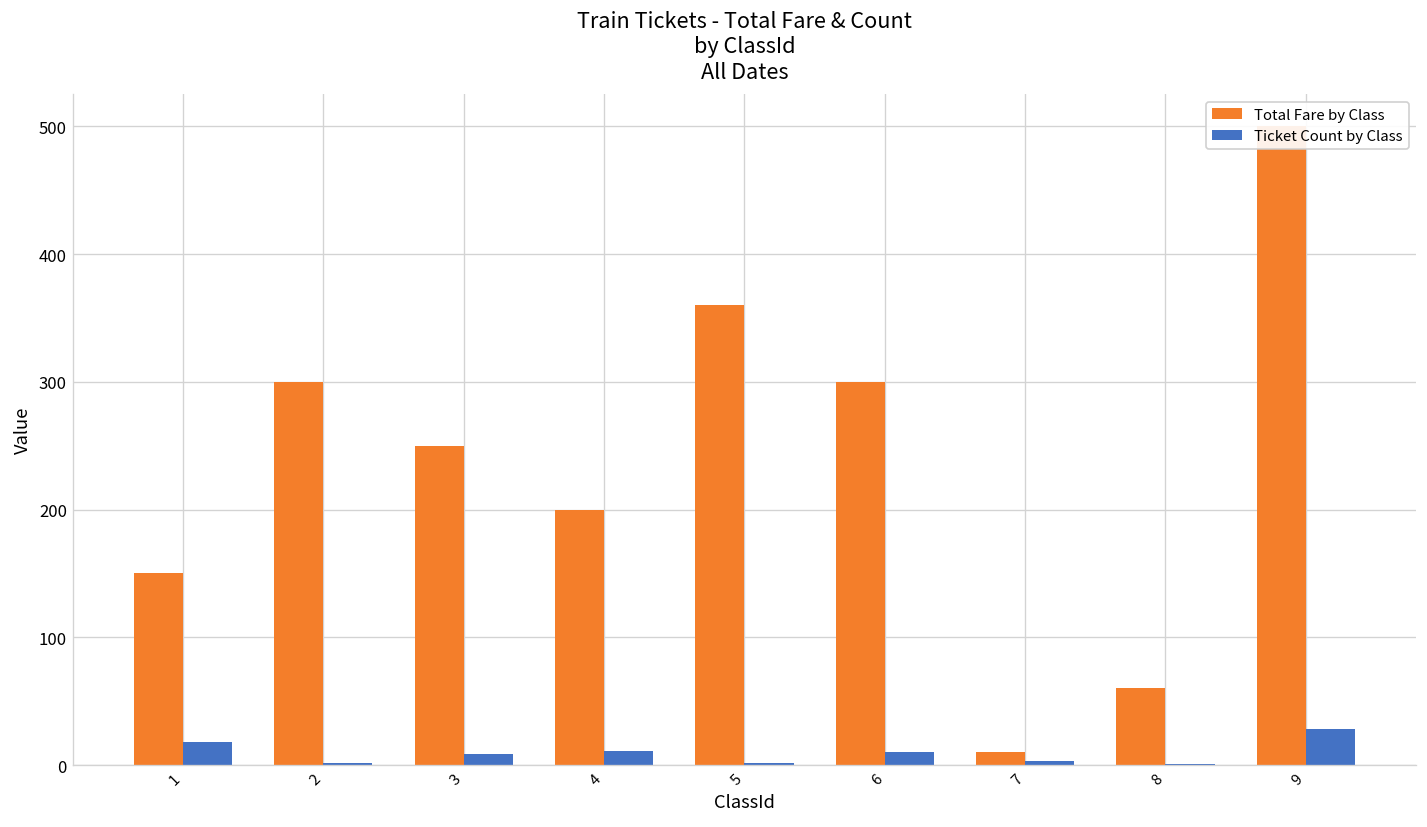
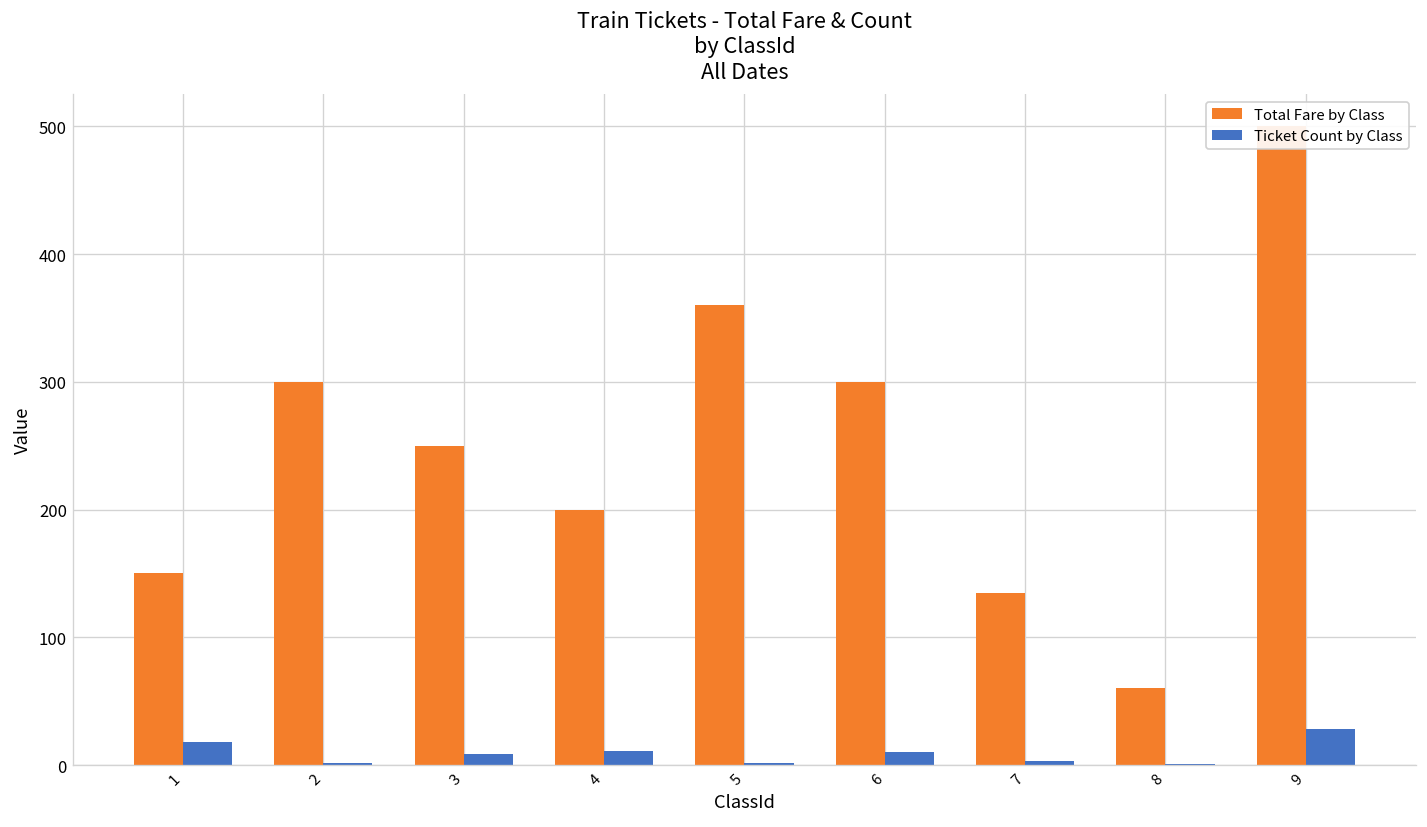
Total Fare by Class, 7: 10 -> 135
